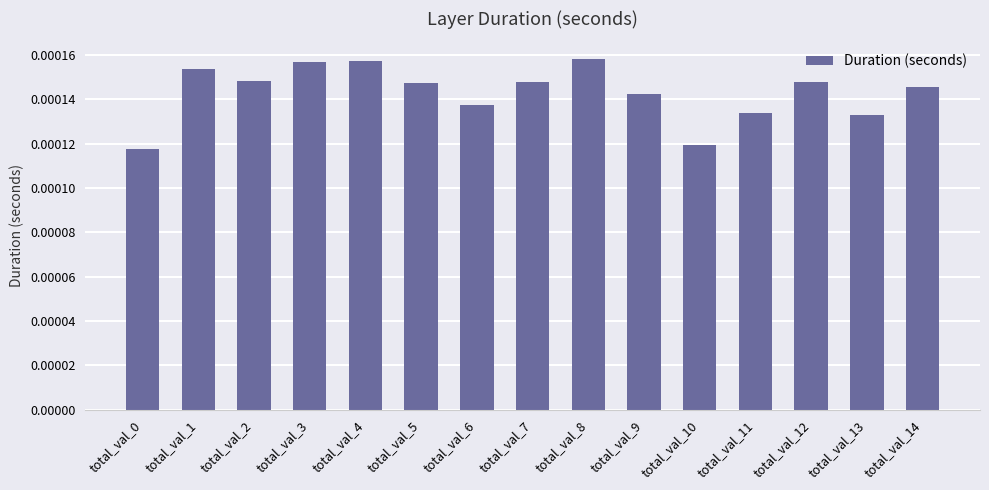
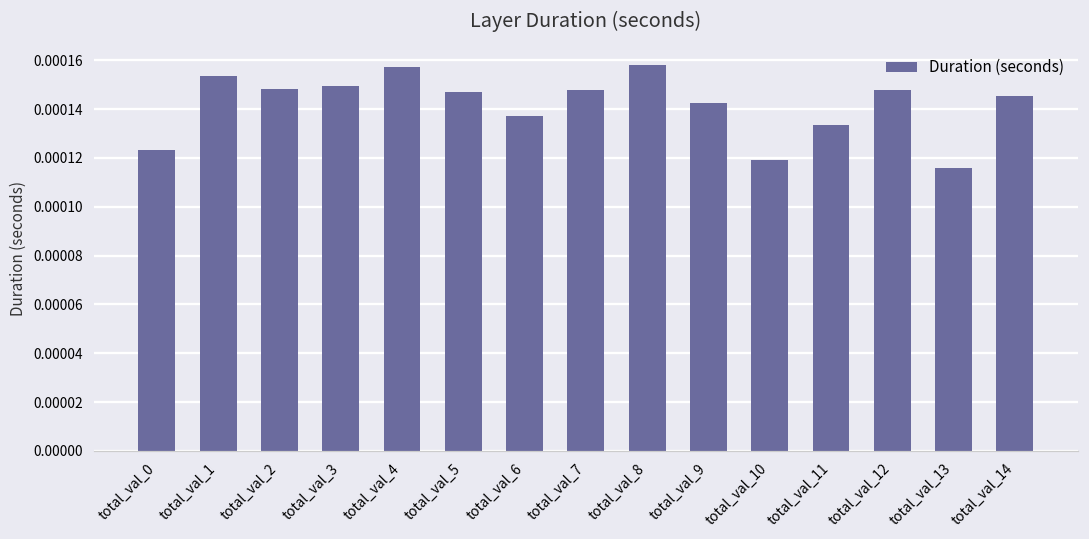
total_val_0: 0.000118 -> 0.000123
total_val_3: 0.000157 -> 0.000150
total_val_13: 0.000133 -> 0.000116
